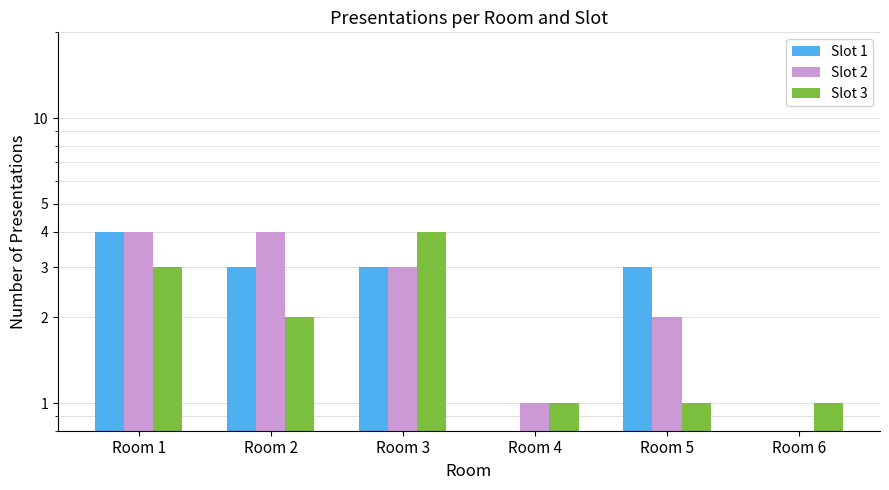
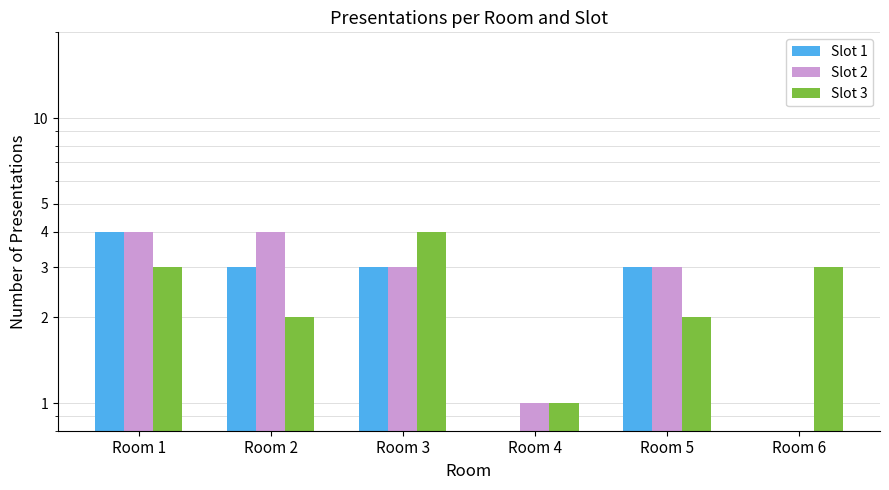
Slot 2, Room 5: 2 -> 3
Slot 3, Room 5: 1 -> 2
Slot 3, Room 6: 1 -> 3
